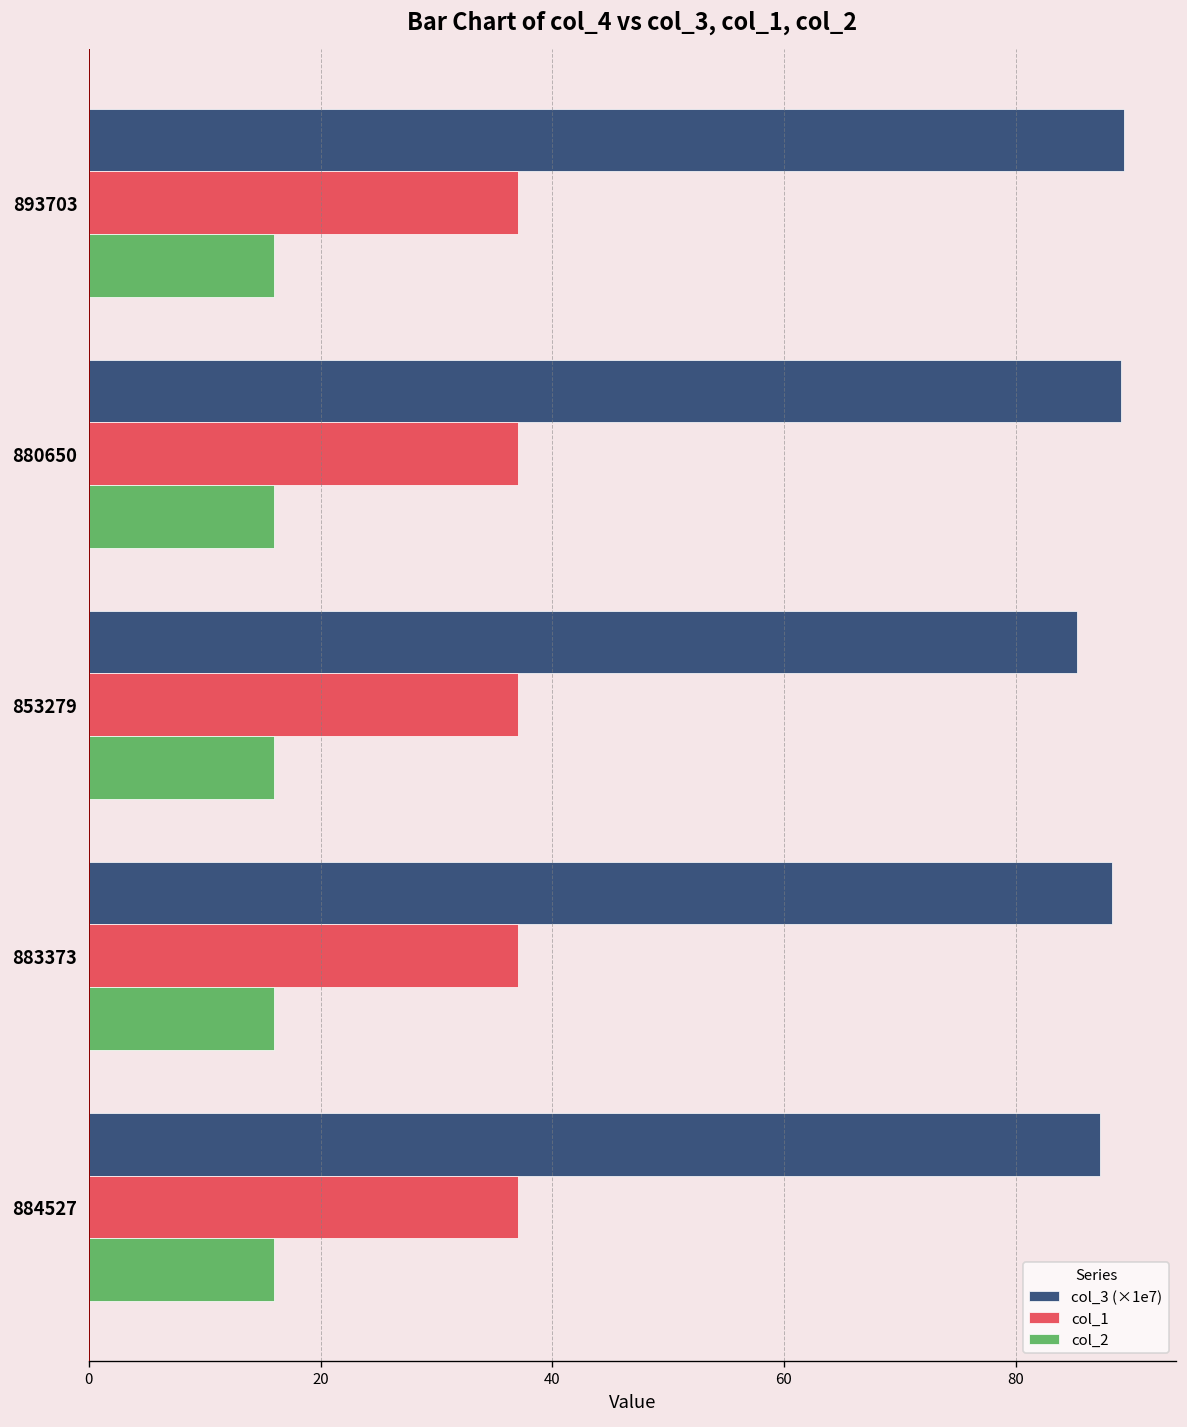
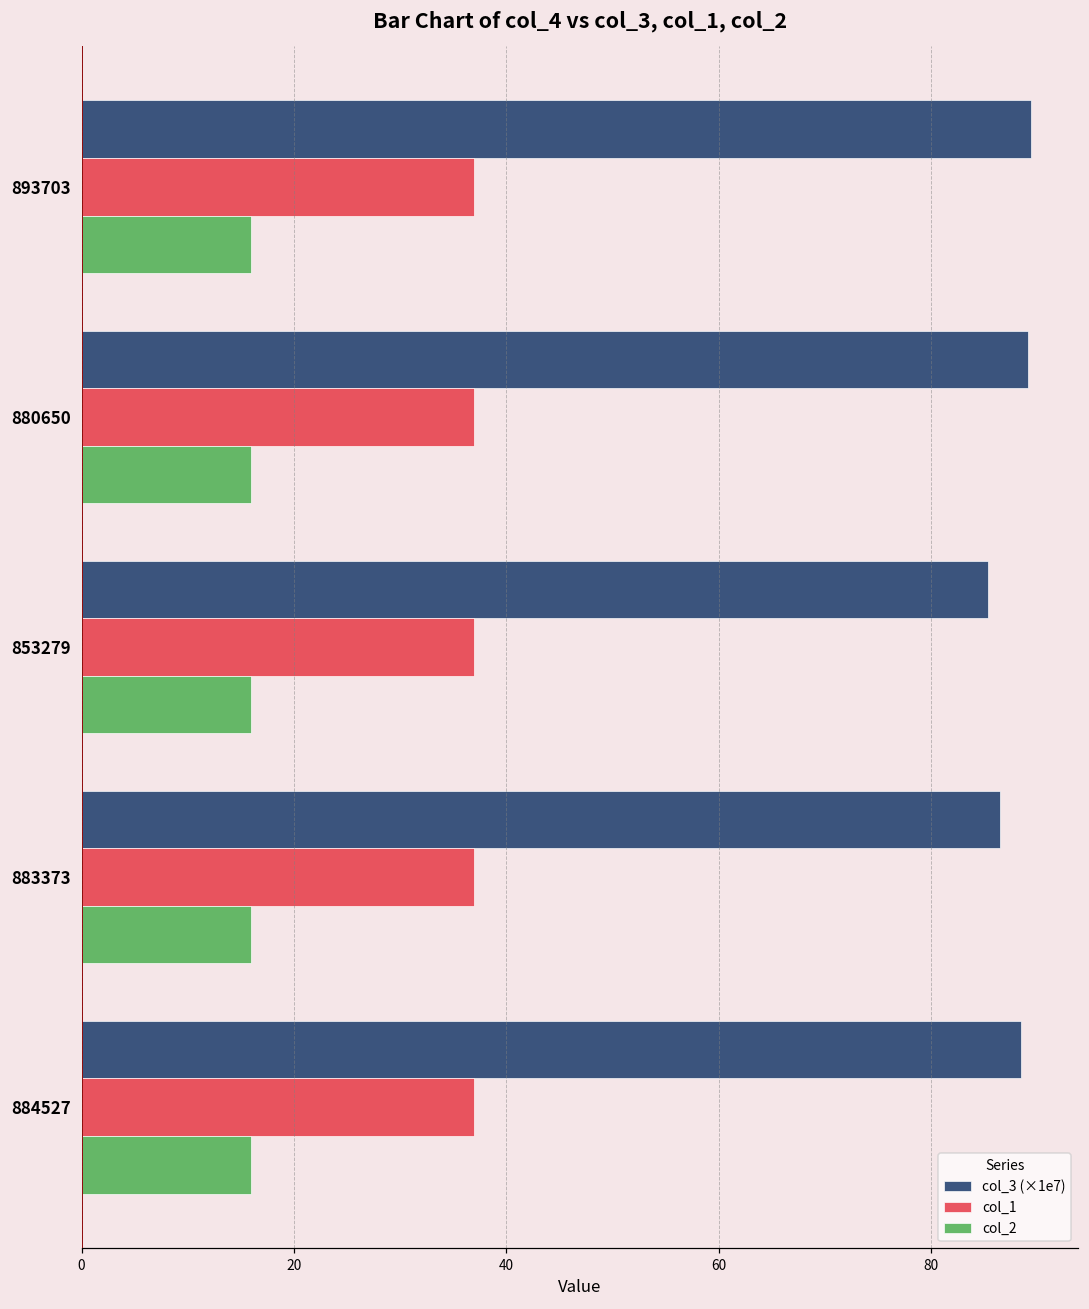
col_3 (×1e7), 883373: 88 -> 86
col_3 (×1e7), 884527: 87 -> 88
